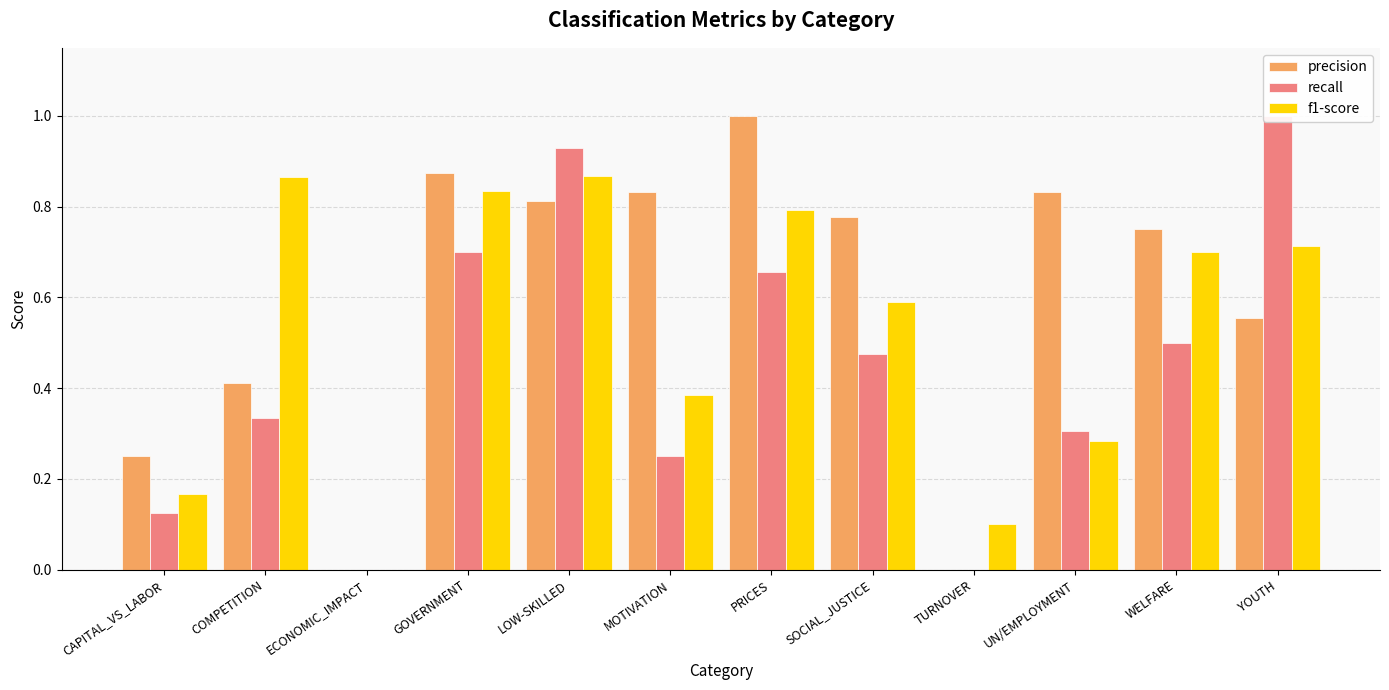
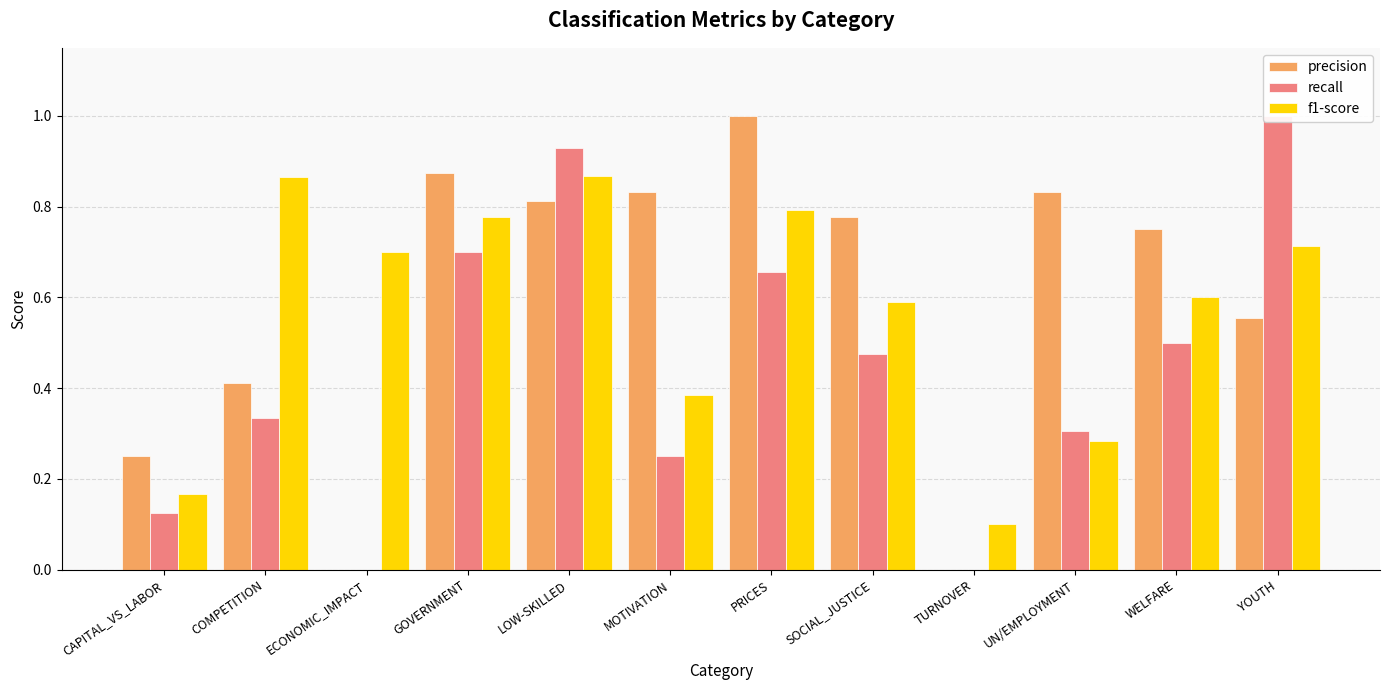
f1-score, ECONOMIC_IMPACT: 0.0 -> 0.7
f1-score, GOVERNMENT: 0.84 -> 0.78
f1-score, WELFARE: 0.7 -> 0.6
